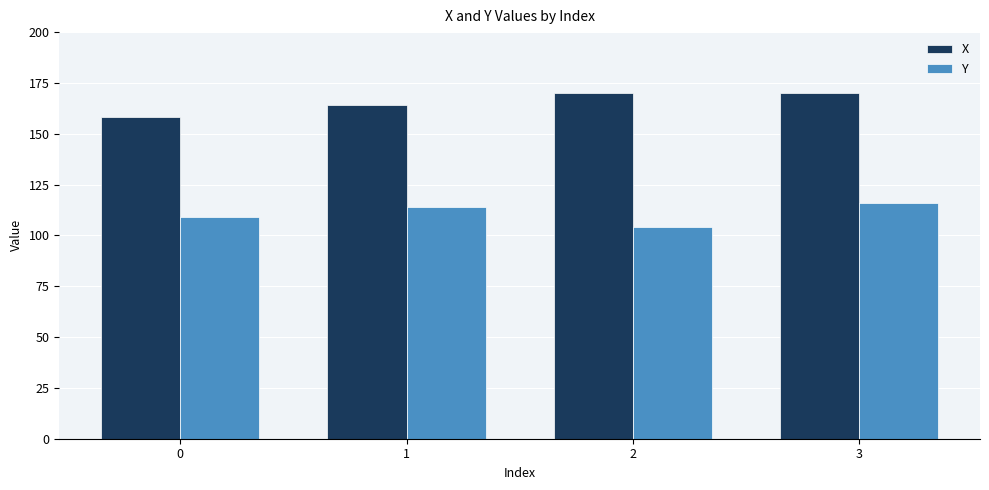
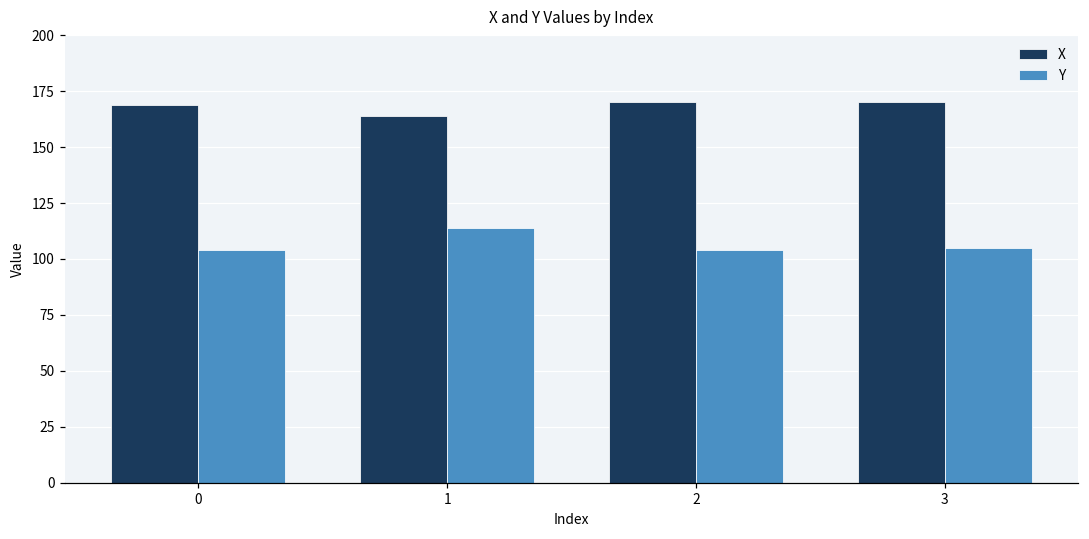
X, 0: 158 -> 169
Y, 0: 109 -> 104
Y, 3: 116 -> 105
